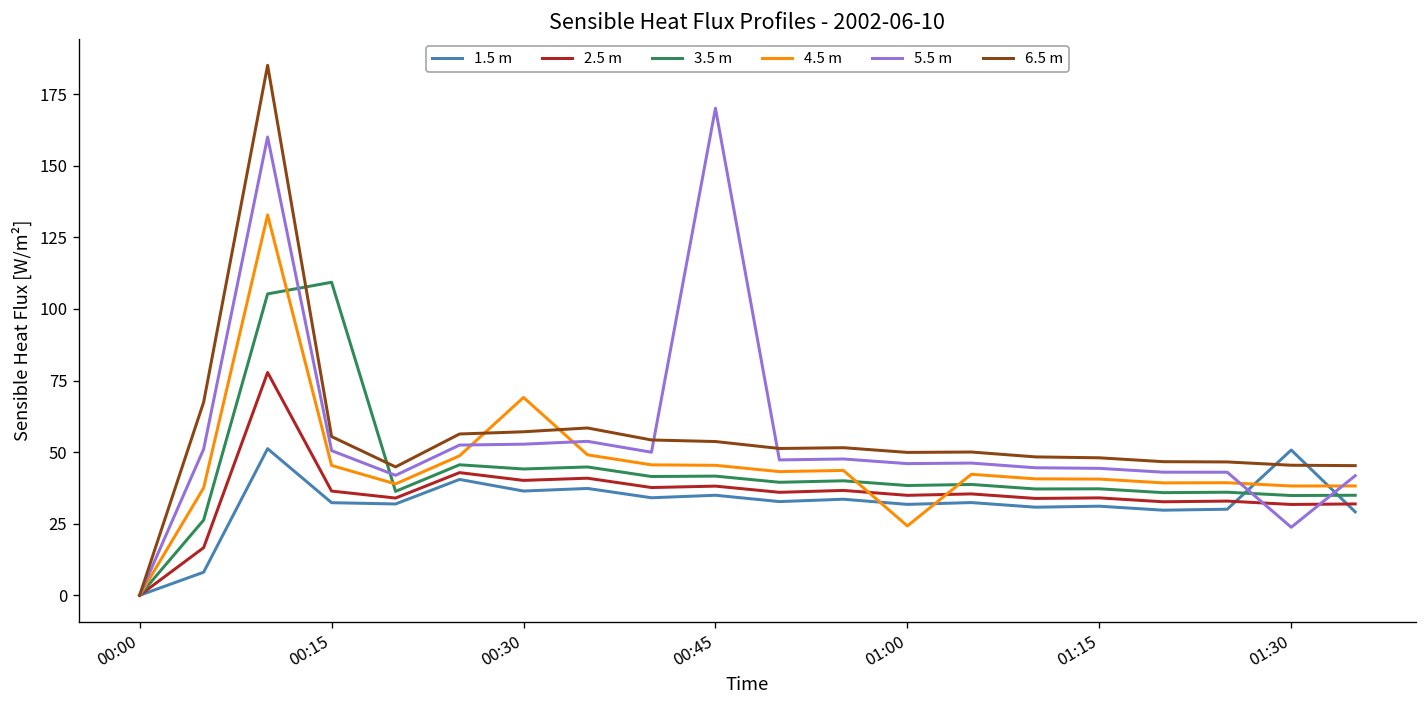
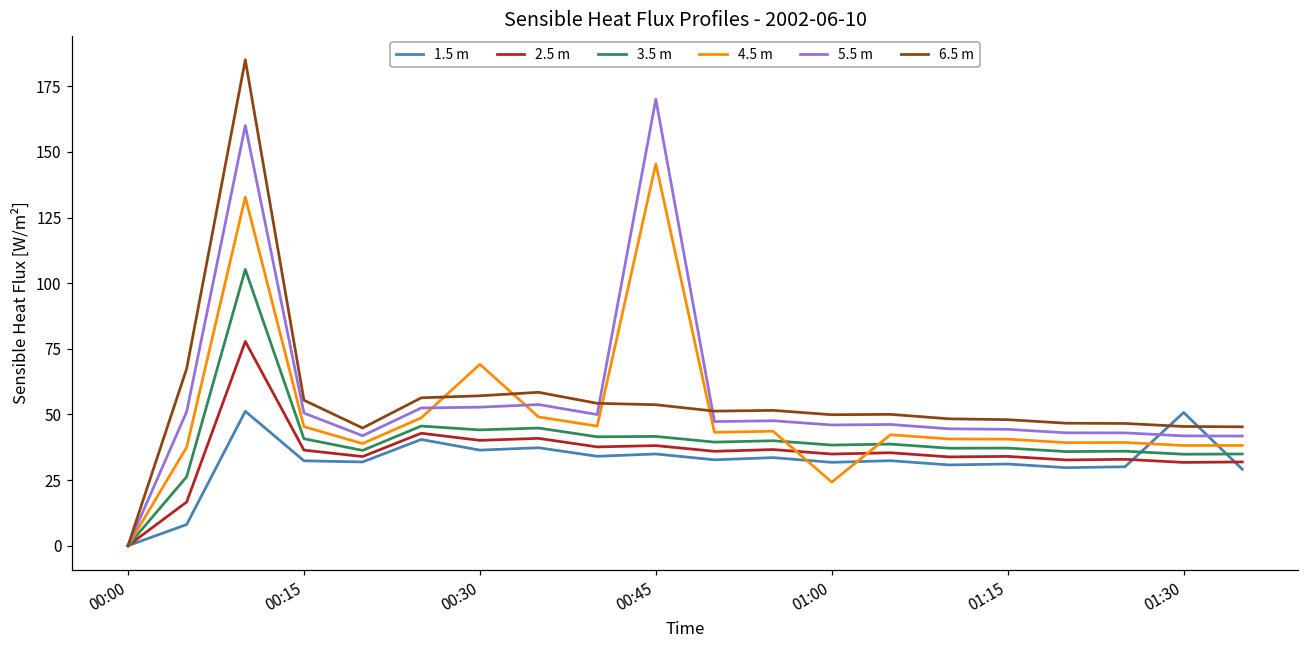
3.5 m, 00:15: 109 -> 41
4.5 m, 00:45: 45 -> 145
5.5 m, 01:30: 24 -> 42
